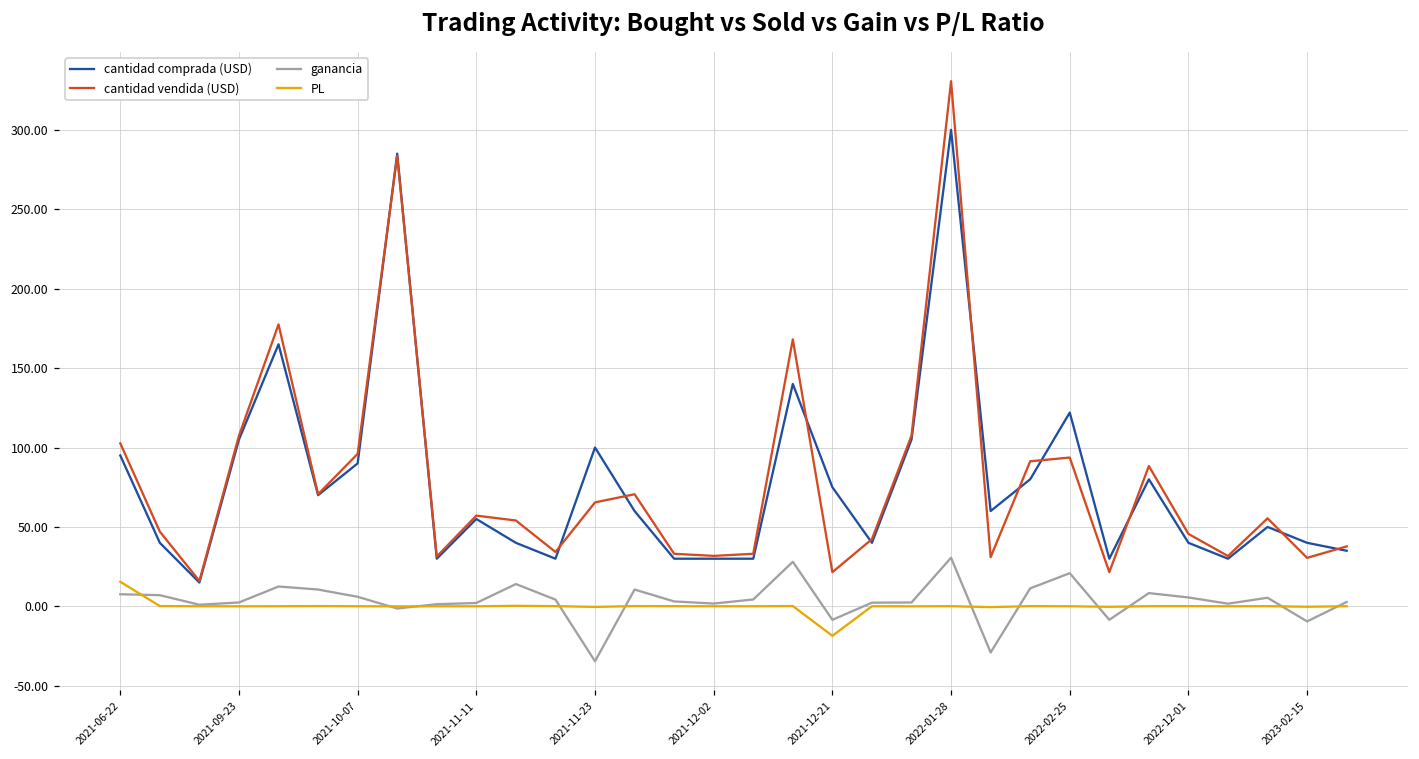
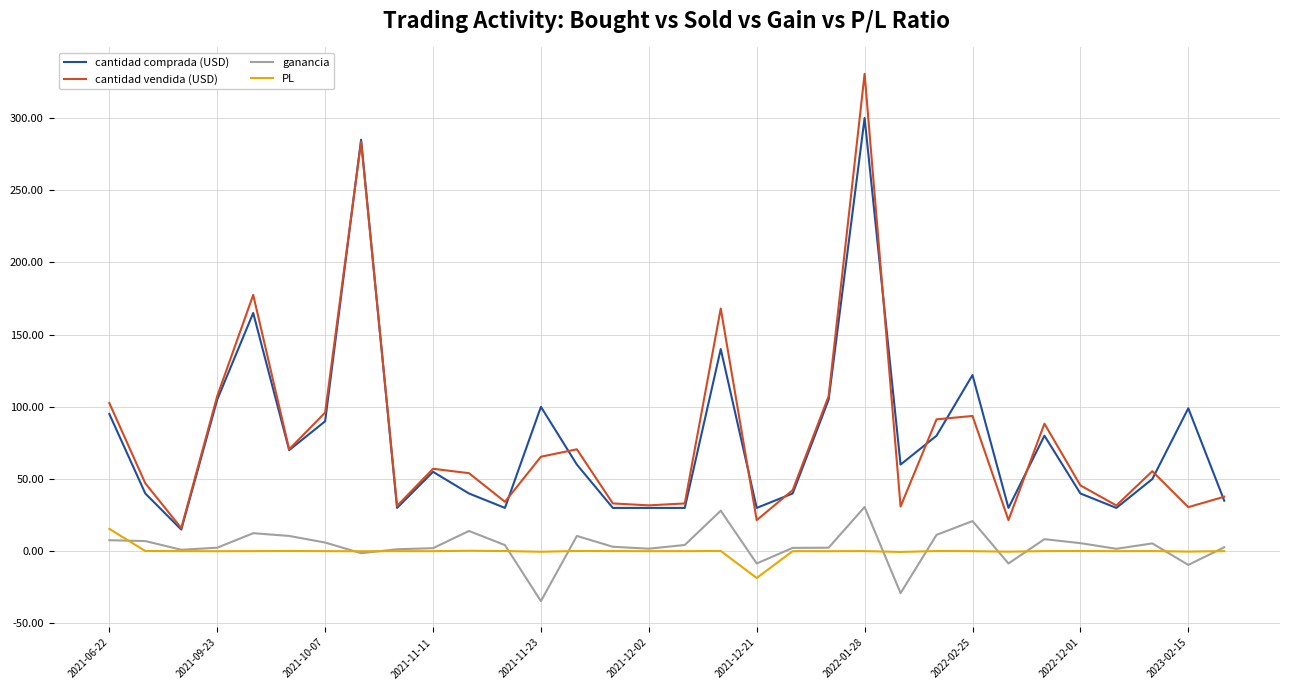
cantidad comprada (USD), 2021-12-21: 75 -> 30
cantidad comprada (USD), 2023-02-15: 40 -> 99
